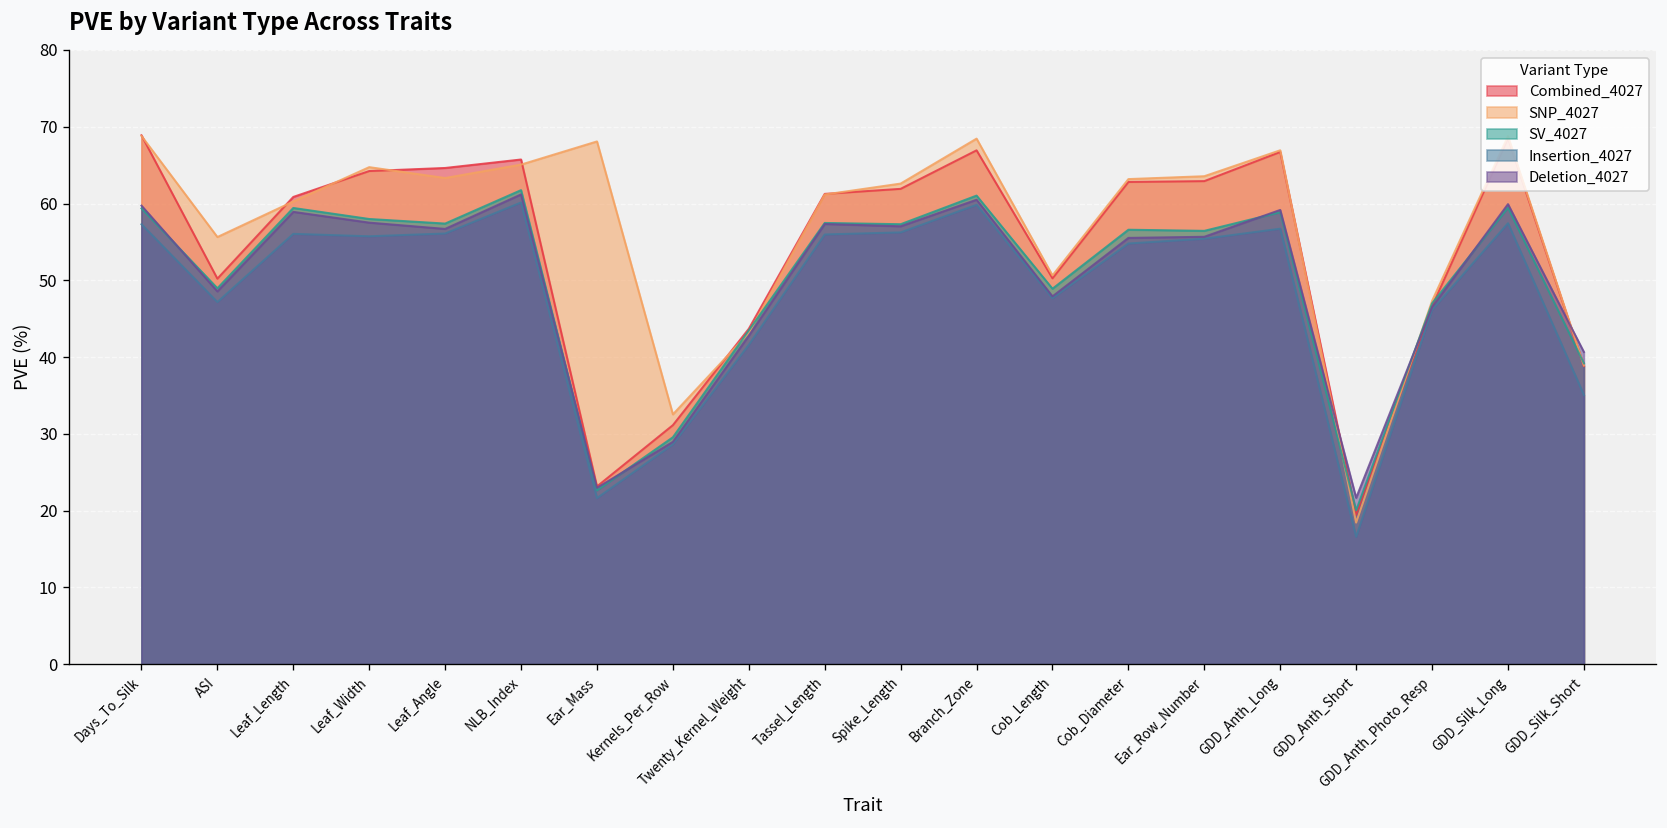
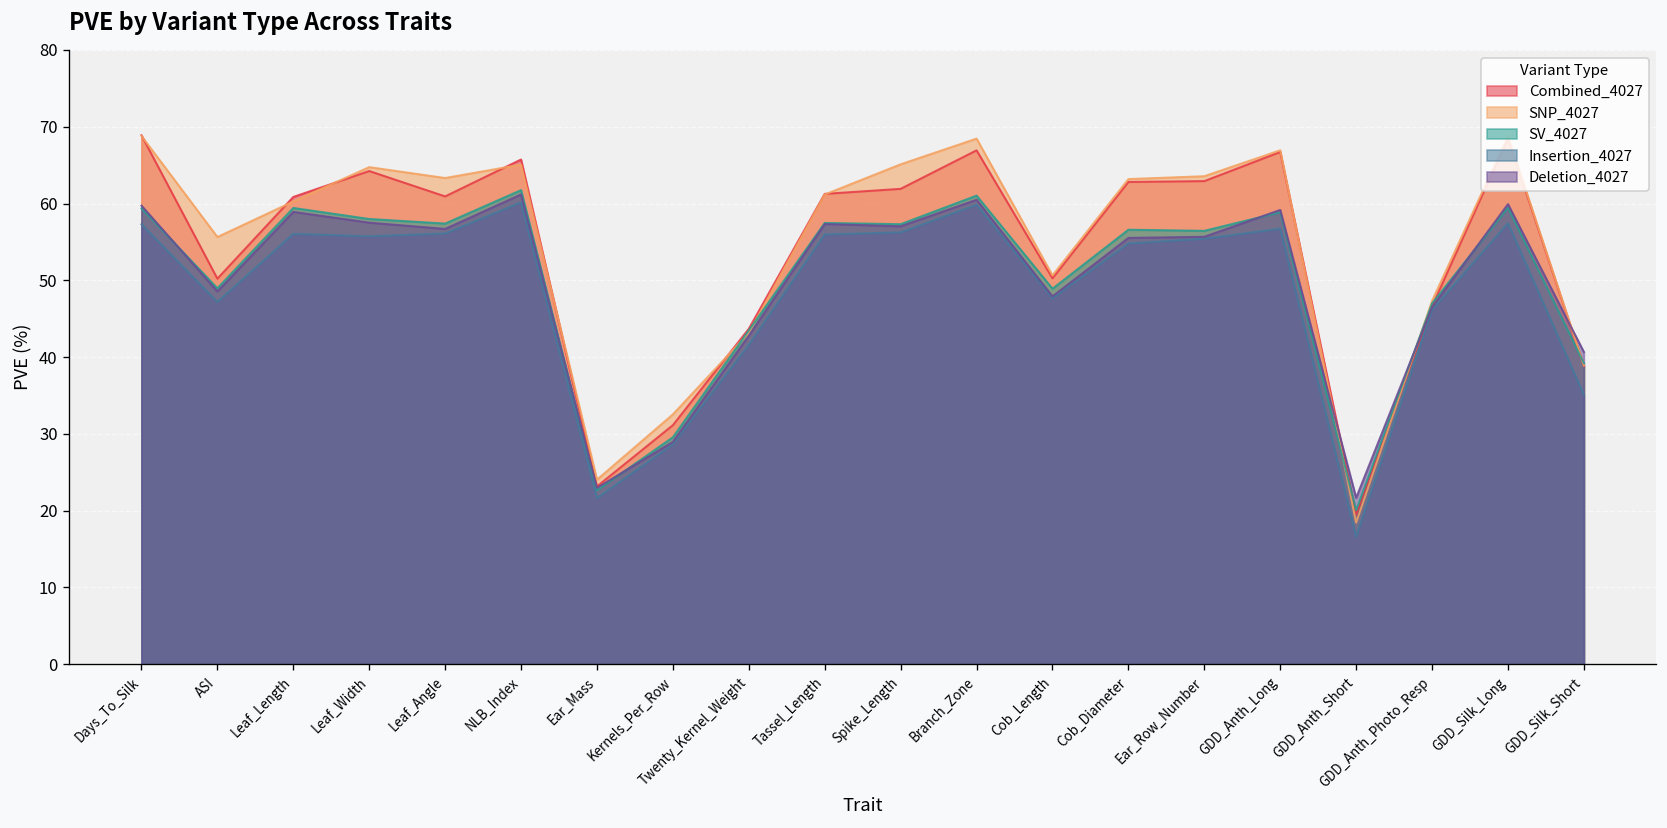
Combined_4027, Leaf_Angle: 65 -> 61
SNP_4027, Ear_Mass: 68 -> 24
SNP_4027, Spike_Length: 63 -> 65
